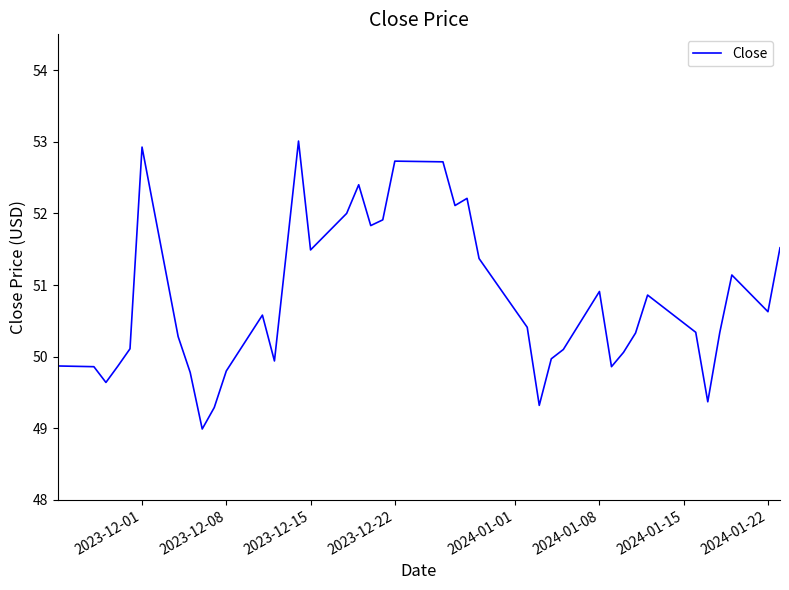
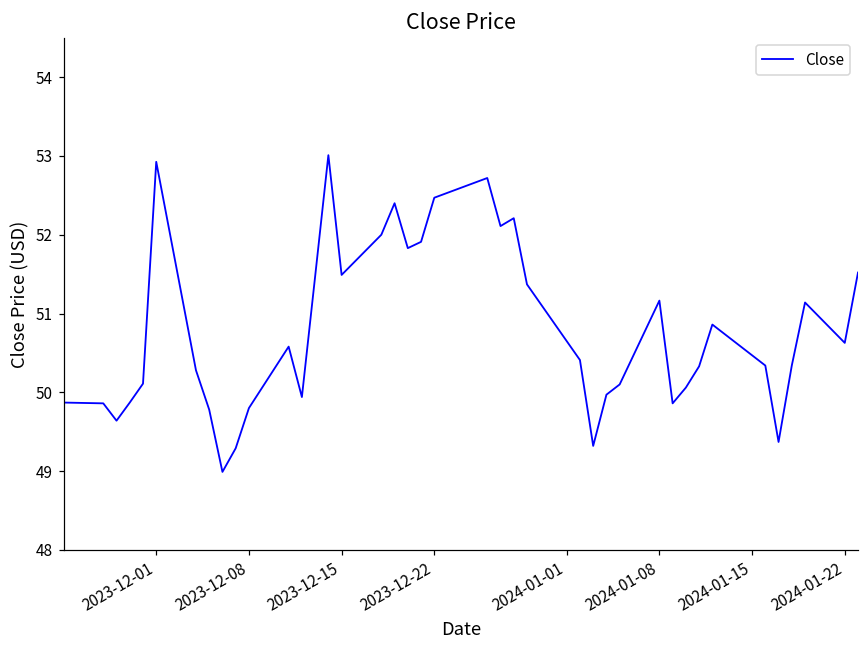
2023-12-22: 52.7 -> 52.5
2024-01-08: 50.9 -> 51.2
